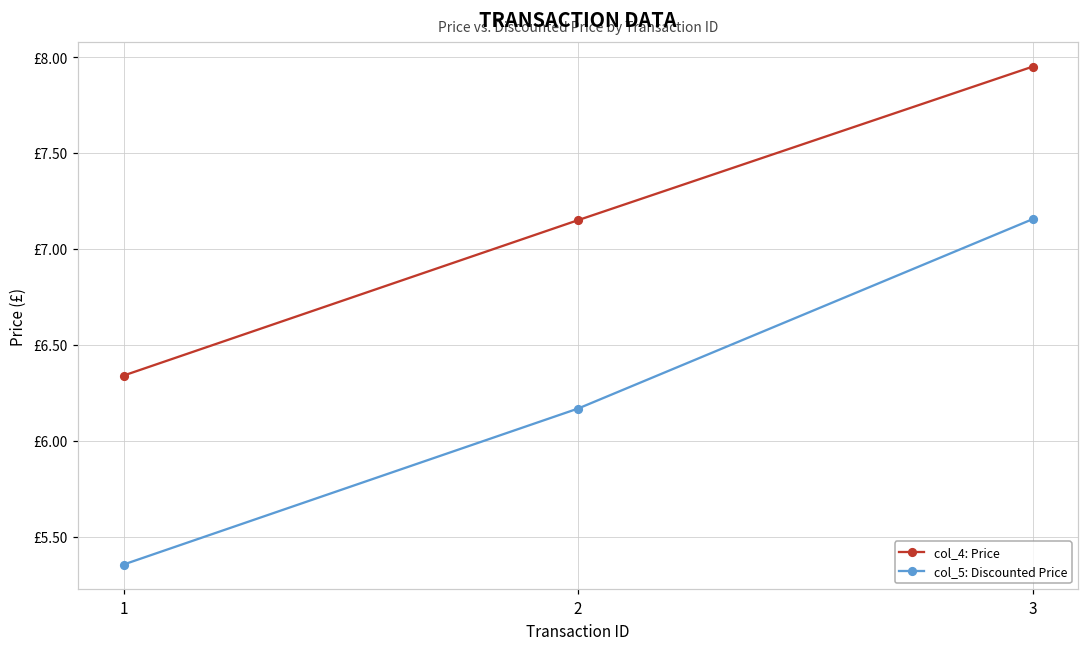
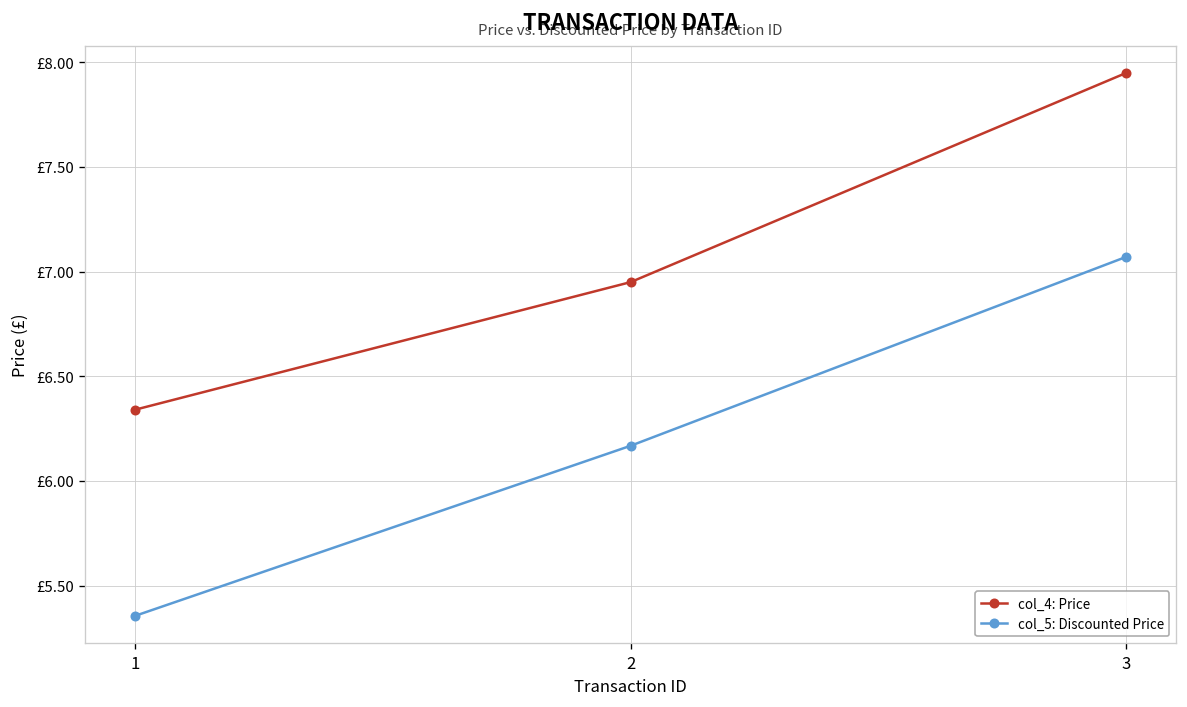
col_4: Price, 2: £7.15 -> £6.95
col_5: Discounted Price, 3: £7.16 -> £7.07
